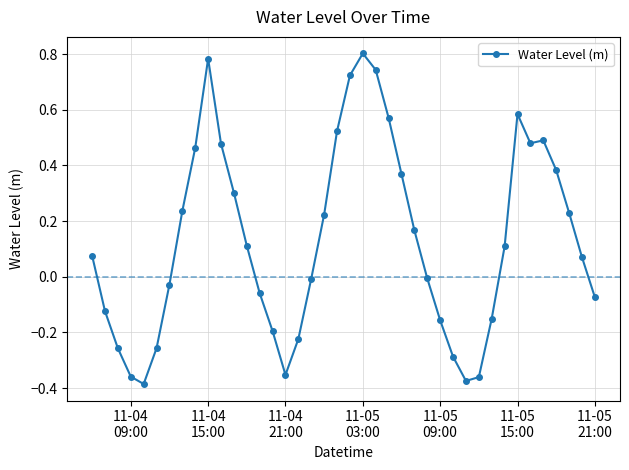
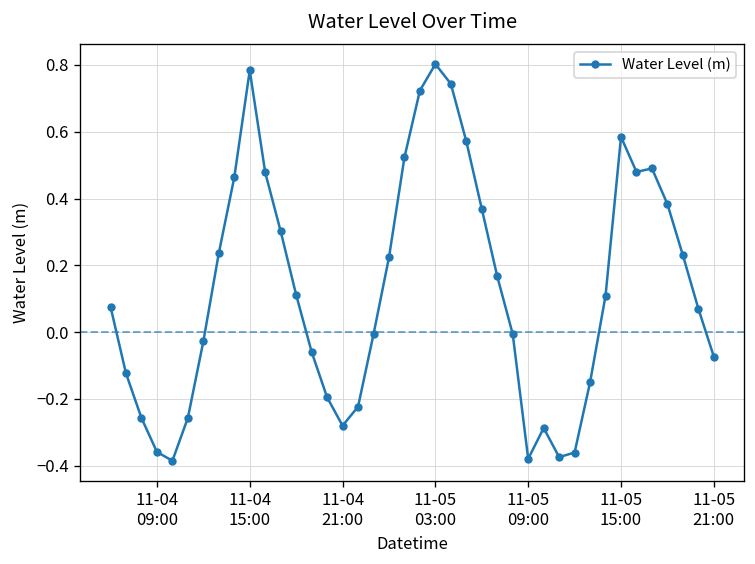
11-04 21:00: -0.35 -> -0.28
11-05 09:00: -0.16 -> -0.38
